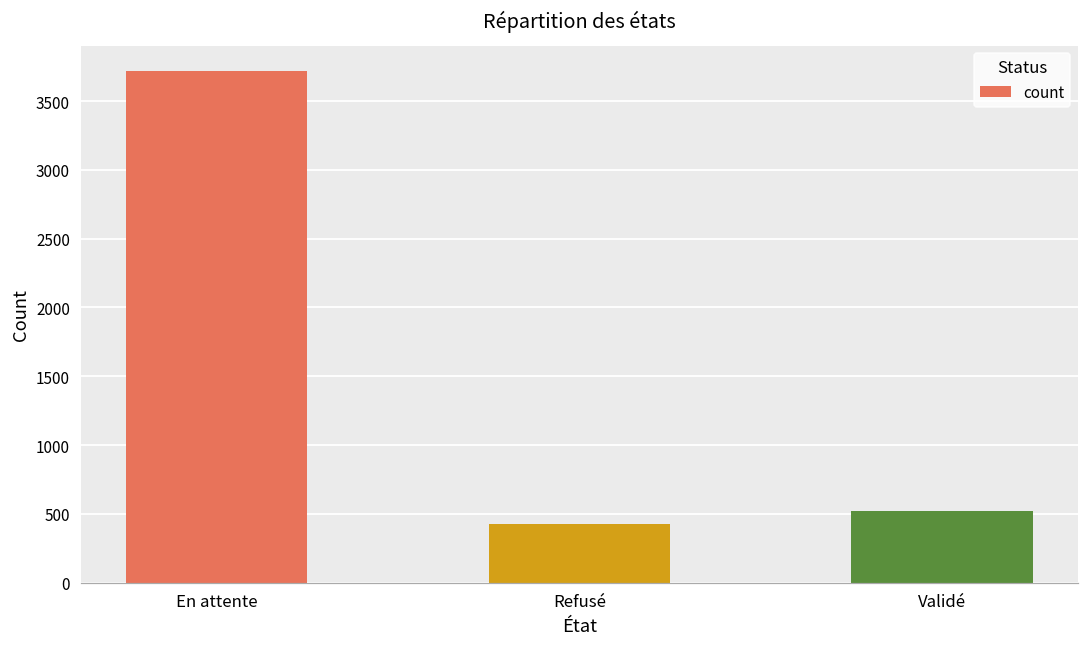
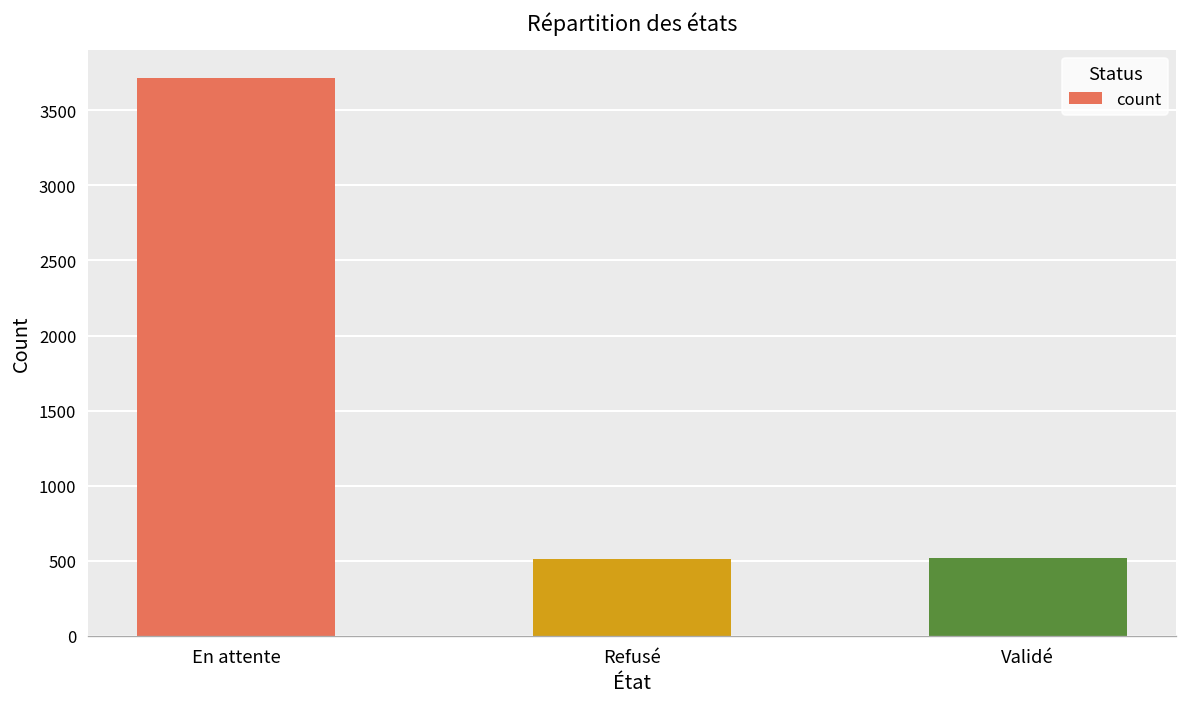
Refusé: 430 -> 510
